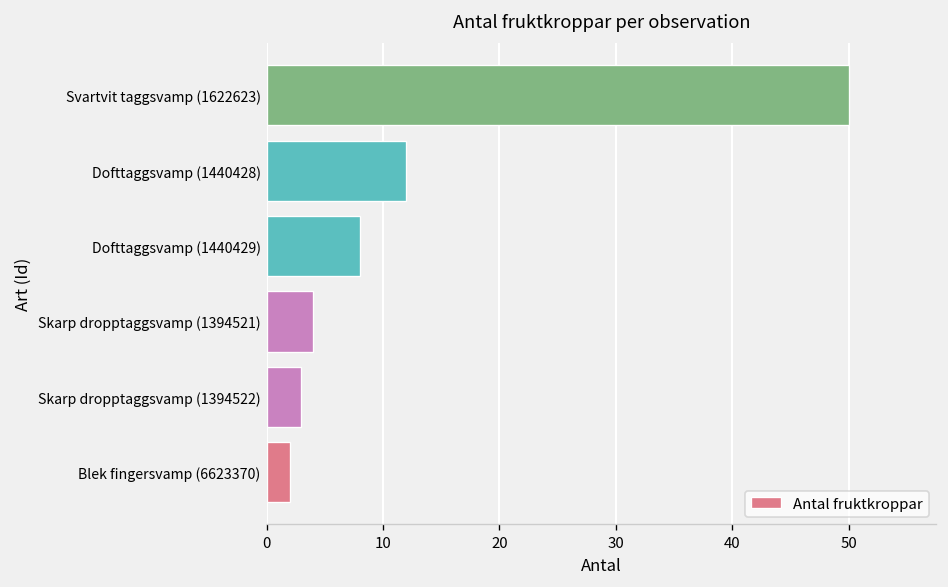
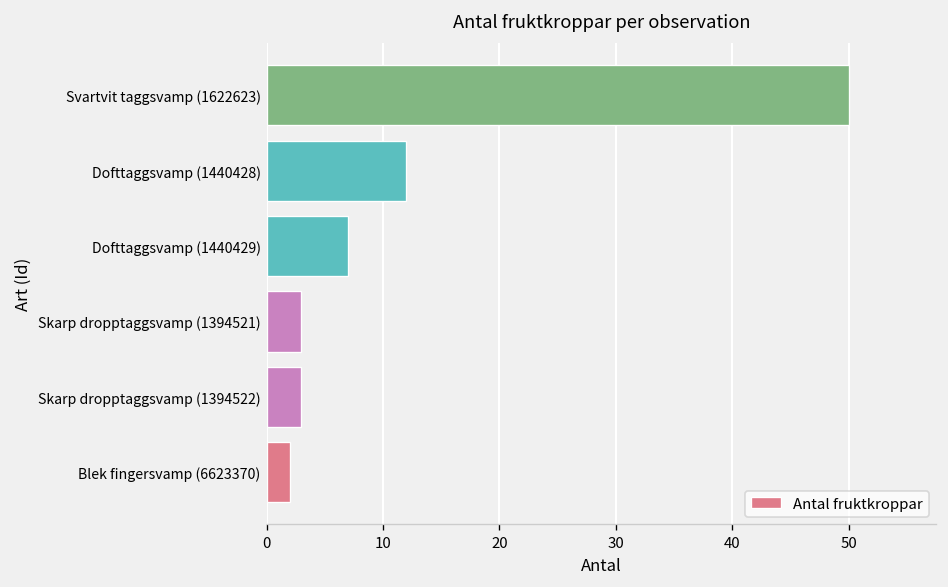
Dofttaggsvamp (1440429): 8 -> 7
Skarp dropptaggsvamp (1394521): 4 -> 3
